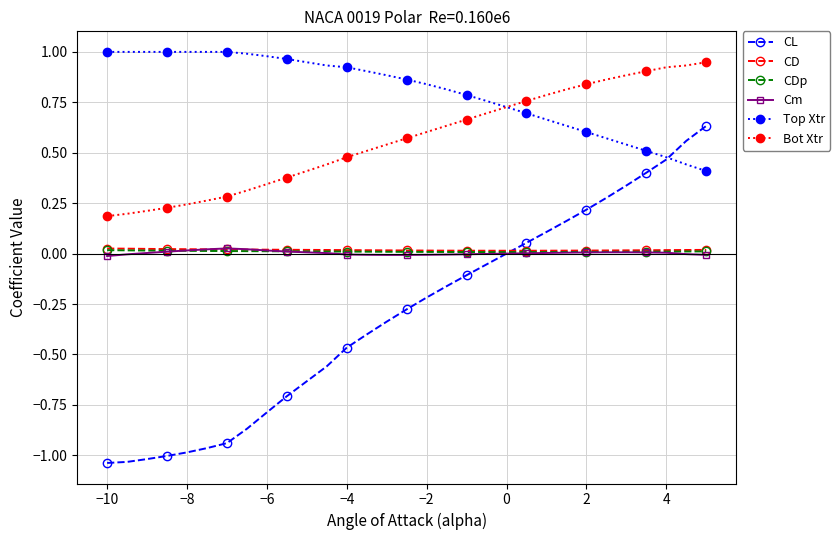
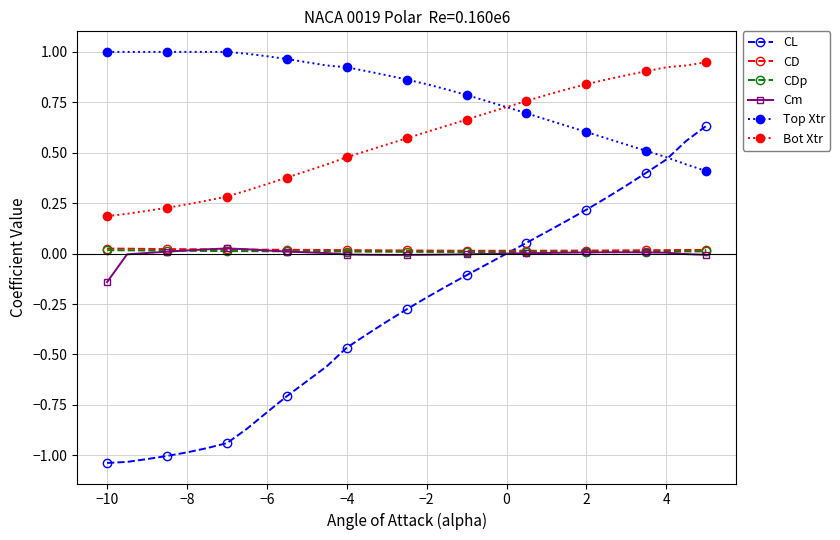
Cm, −10: -0.01 -> -0.14
